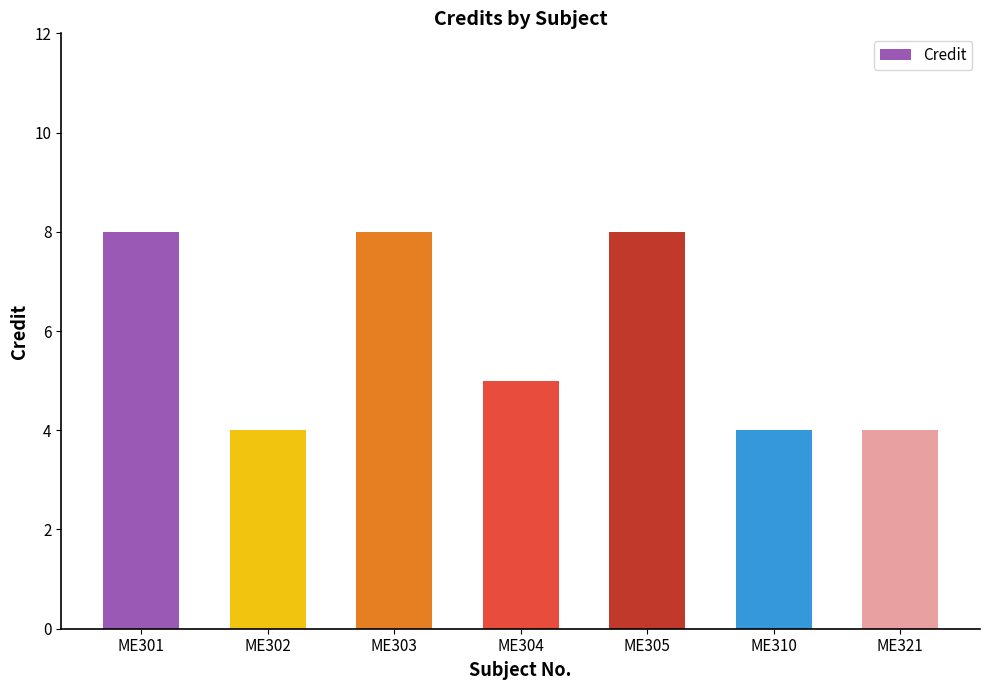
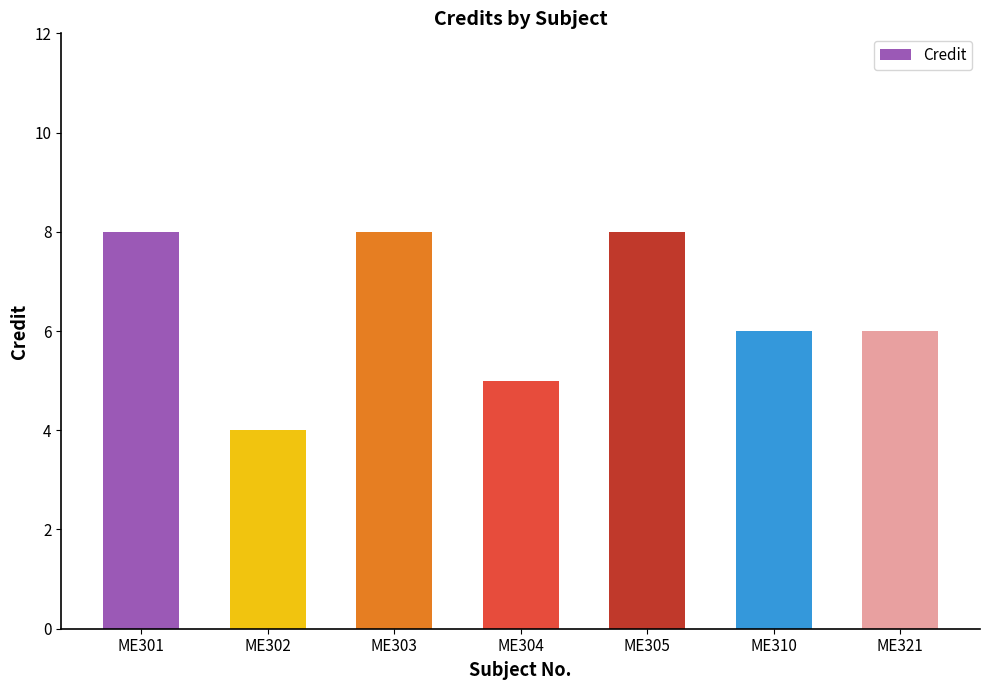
ME310: 4 -> 6
ME321: 4 -> 6
